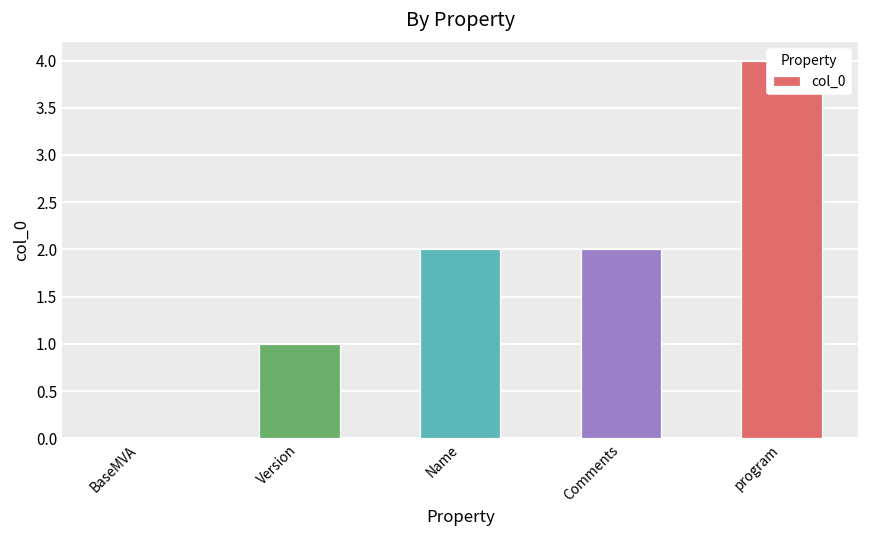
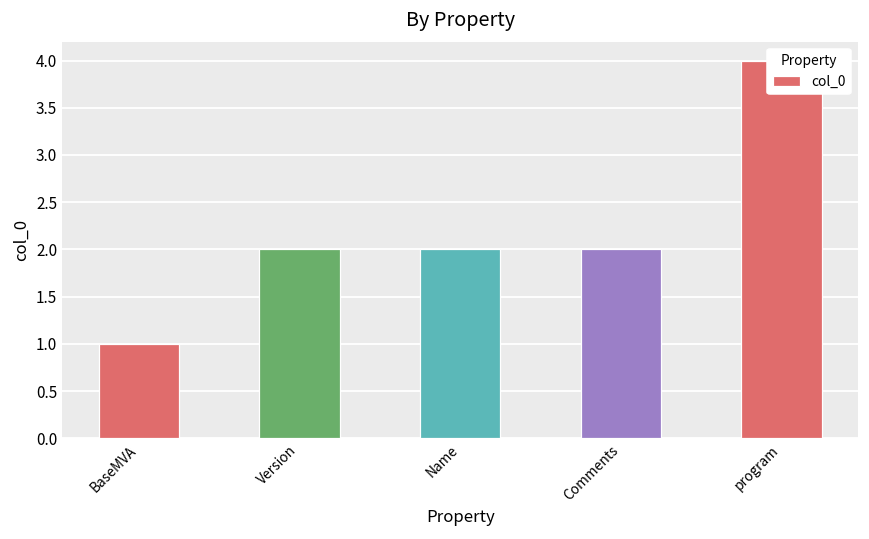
BaseMVA: 0 -> 1
Version: 1 -> 2
